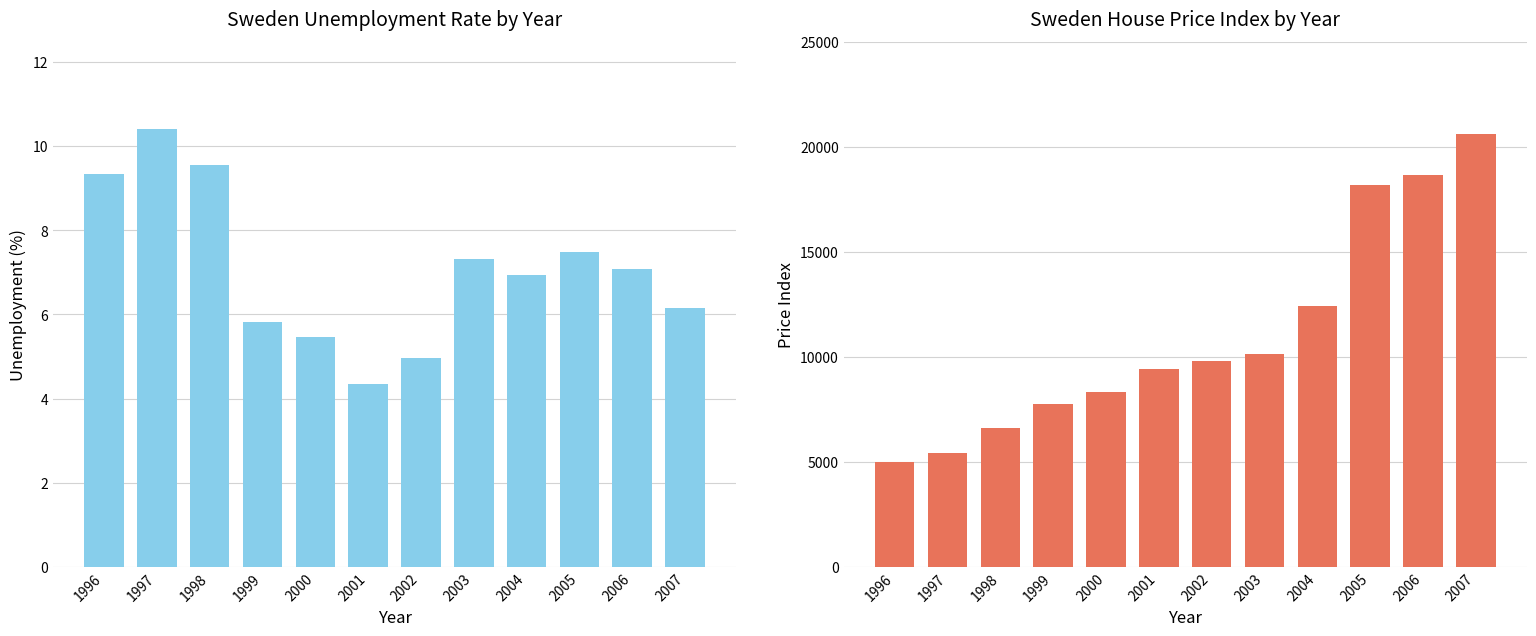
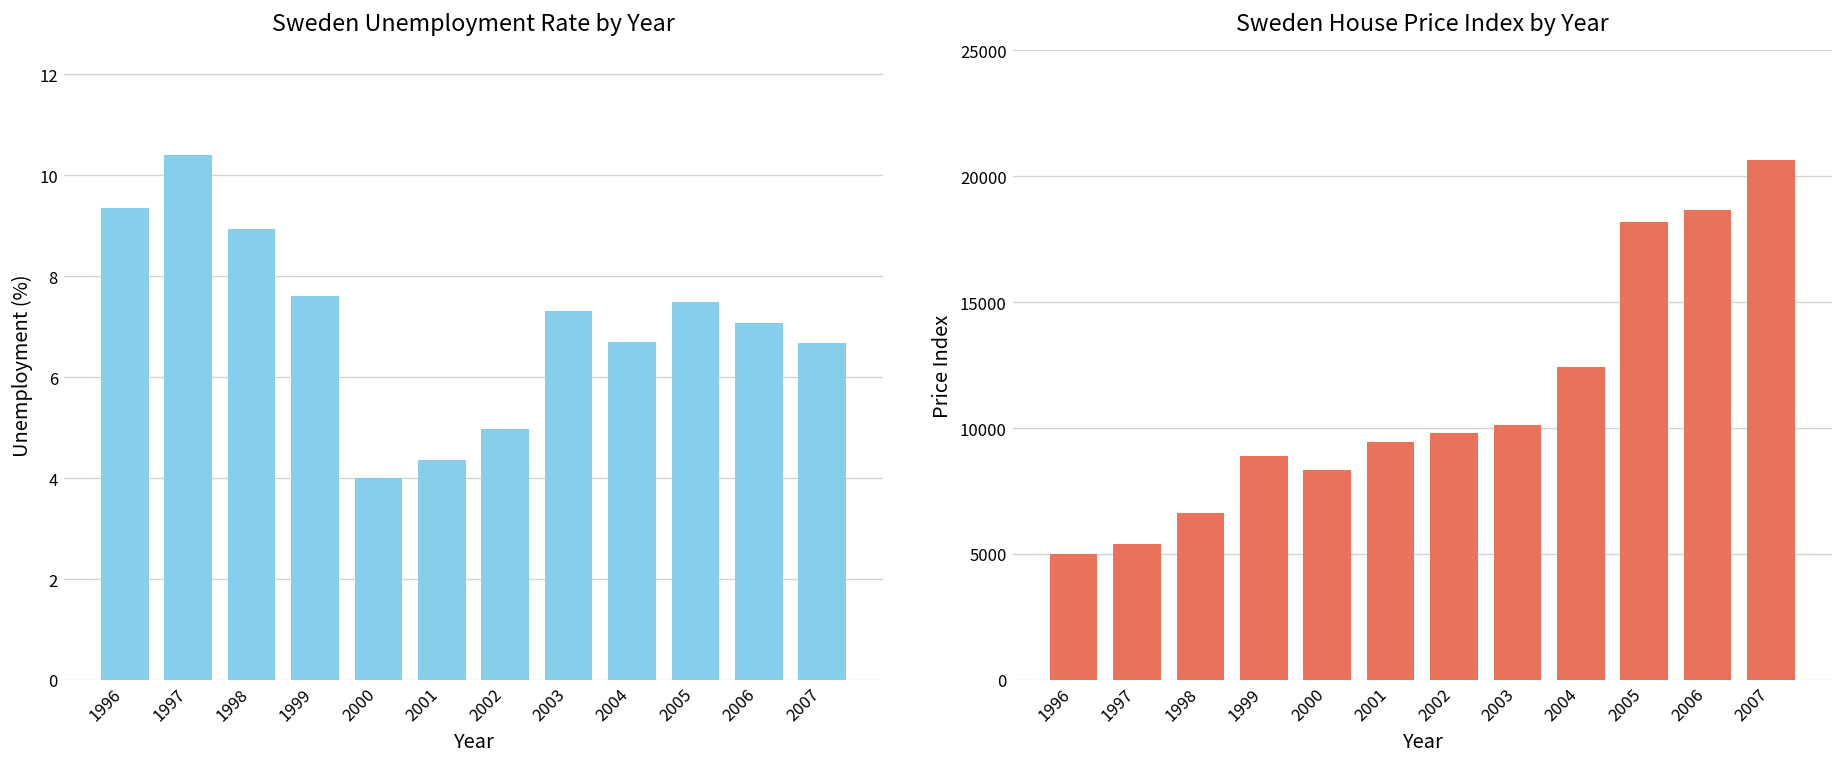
Sweden Unemployment Rate by Year, 1998: 9.6 -> 8.9
Sweden Unemployment Rate by Year, 1999: 5.8 -> 7.6
Sweden Unemployment Rate by Year, 2000: 5.5 -> 4.0
Sweden Unemployment Rate by Year, 2004: 7.0 -> 6.7
Sweden Unemployment Rate by Year, 2007: 6.2 -> 6.7
Sweden House Price Index by Year, 1999: 7800 -> 8900
